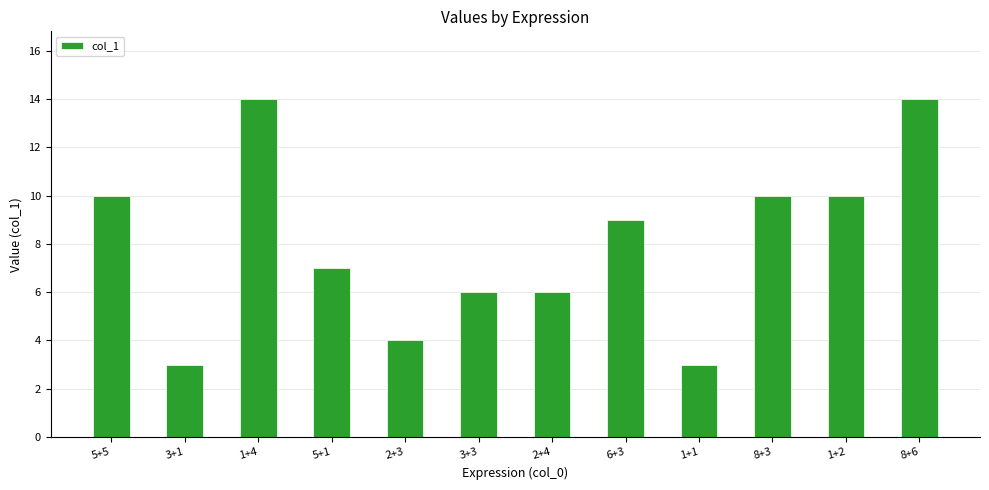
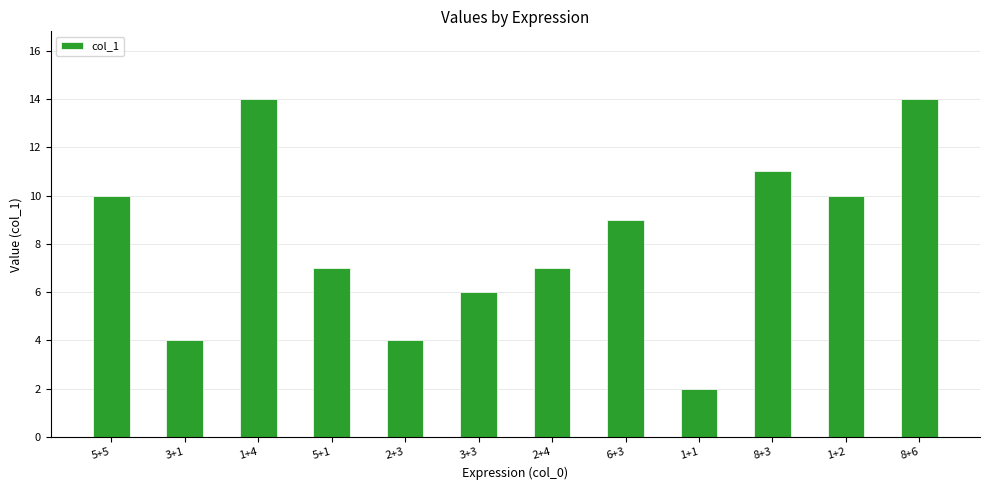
3+1: 3 -> 4
2+4: 6 -> 7
1+1: 3 -> 2
8+3: 10 -> 11
